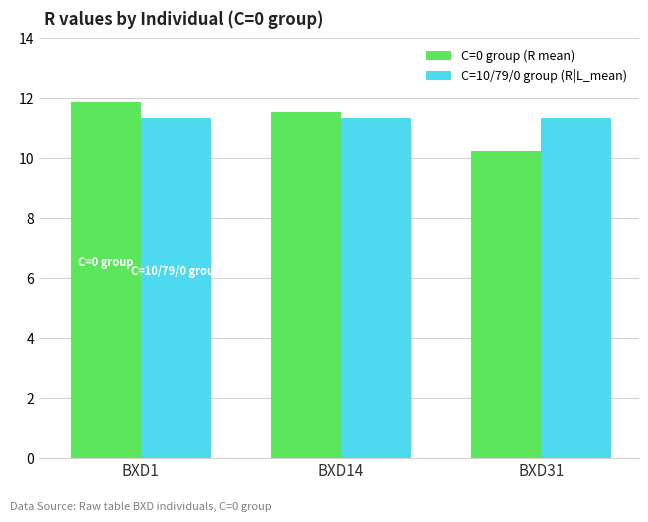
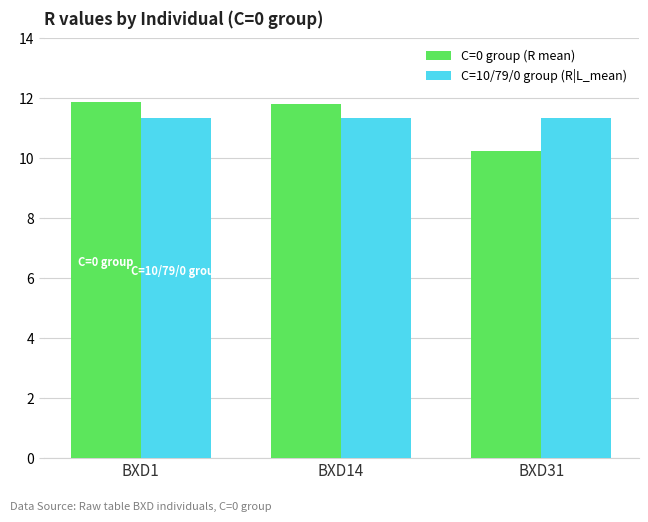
C=0 group (R mean), BXD14: 11.5 -> 11.8
